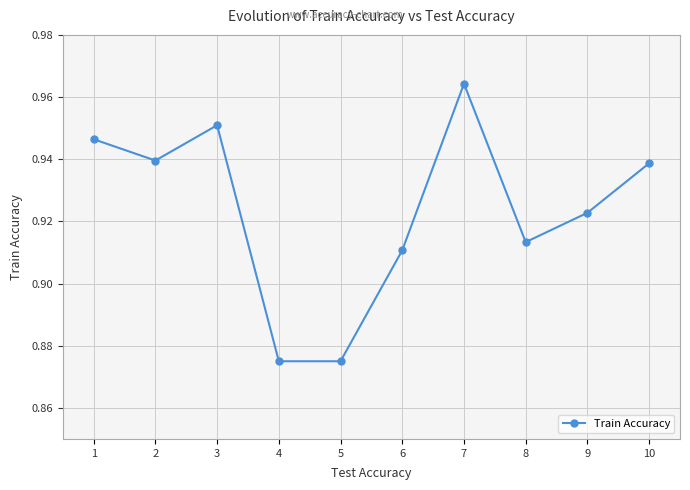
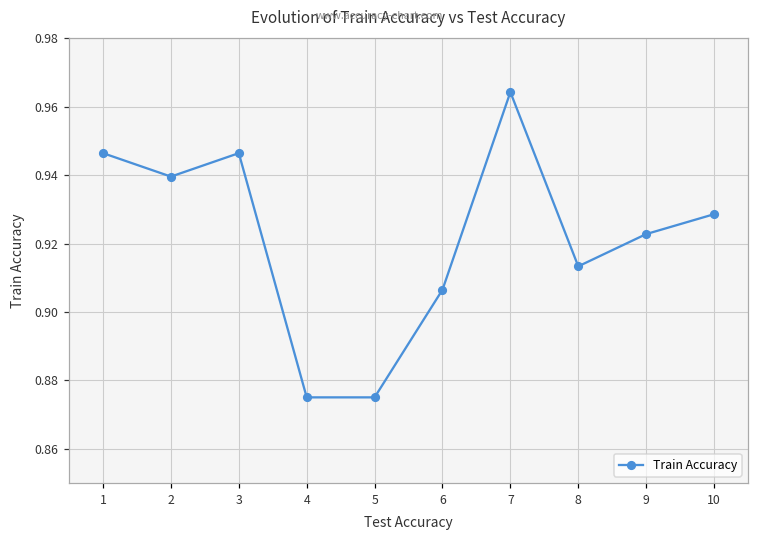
3: 0.951 -> 0.946
6: 0.911 -> 0.906
10: 0.939 -> 0.929
